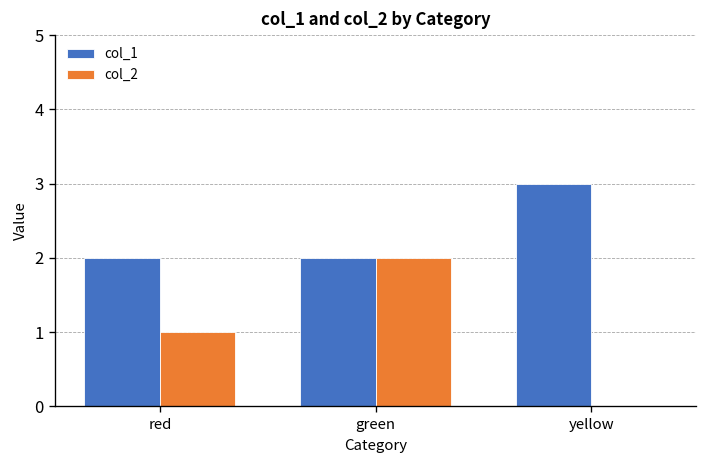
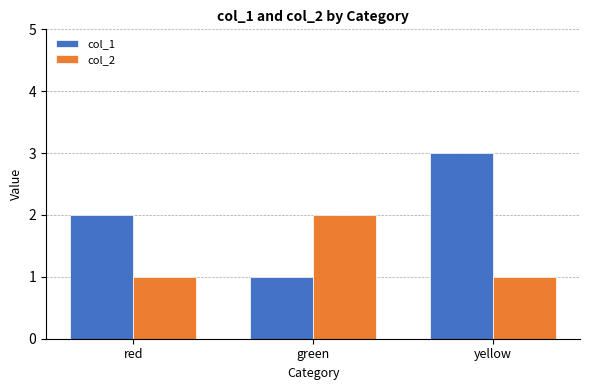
col_1, green: 2 -> 1
col_2, yellow: 0 -> 1
